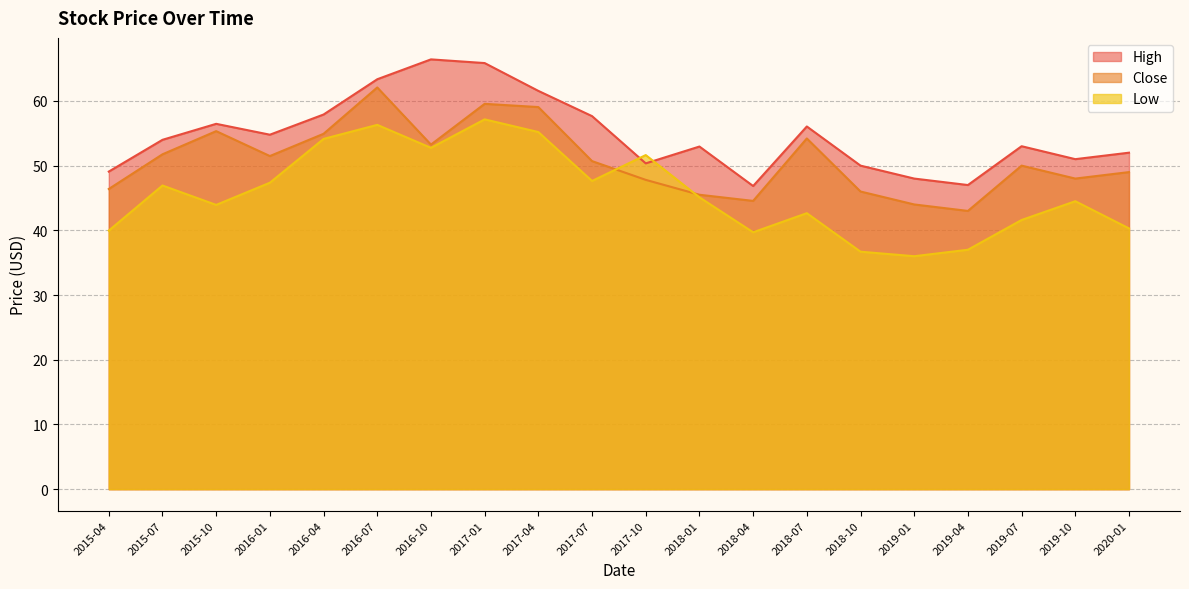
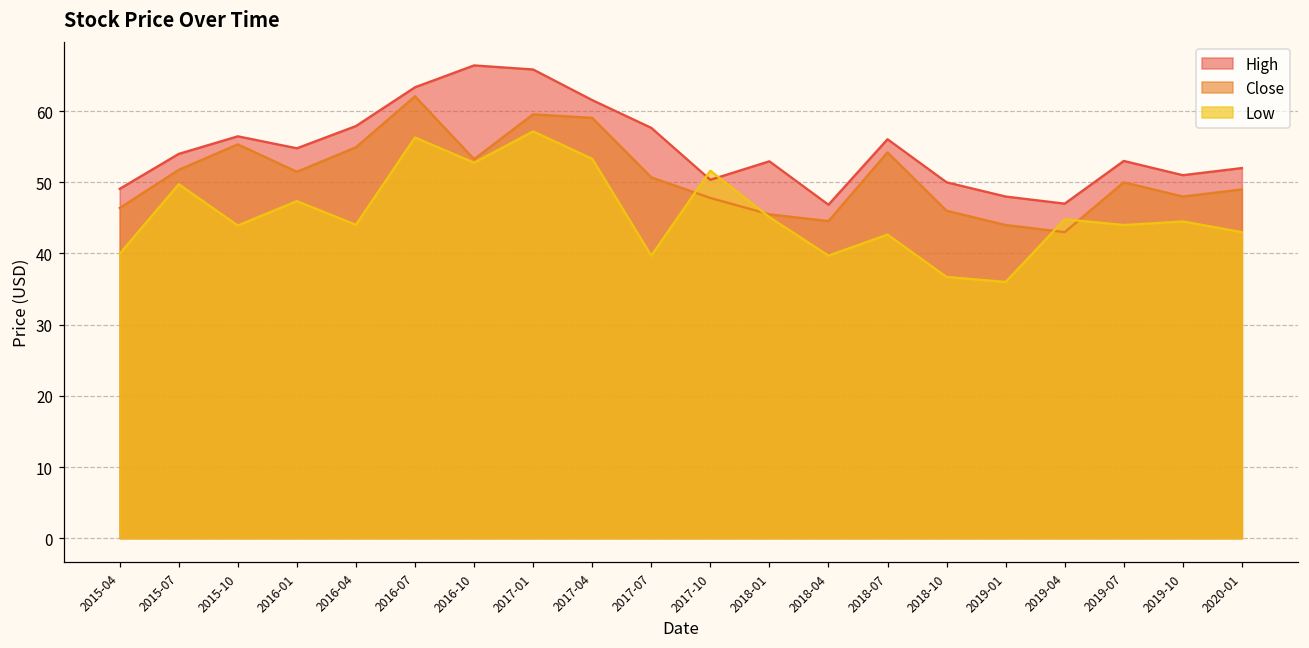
Low, 2015-07: 47 -> 50
Low, 2016-04: 54 -> 44
Low, 2017-04: 55 -> 53
Low, 2017-07: 48 -> 40
Low, 2019-04: 37 -> 45
Low, 2019-07: 42 -> 44
Low, 2020-01: 40 -> 43
